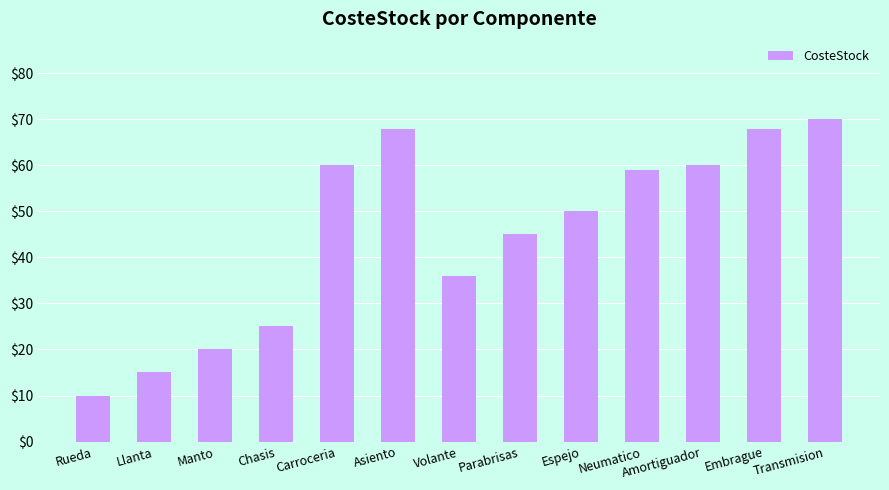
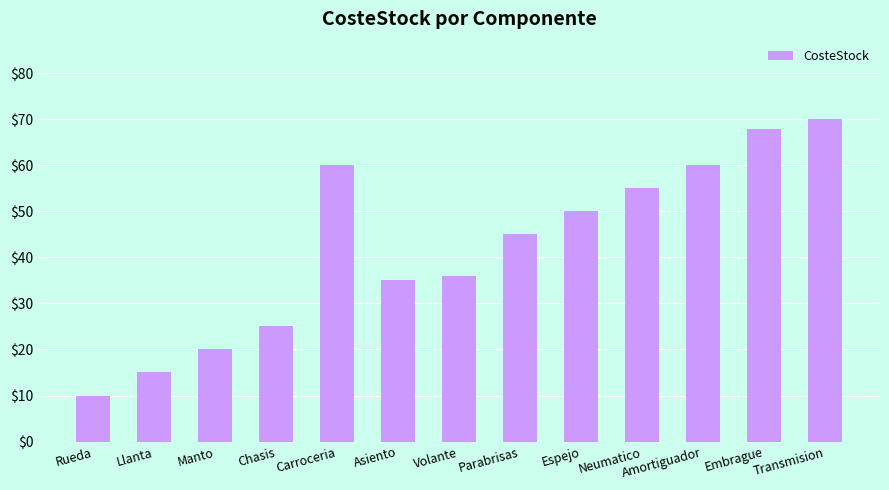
Asiento: $68 -> $35
Neumatico: $59 -> $55
